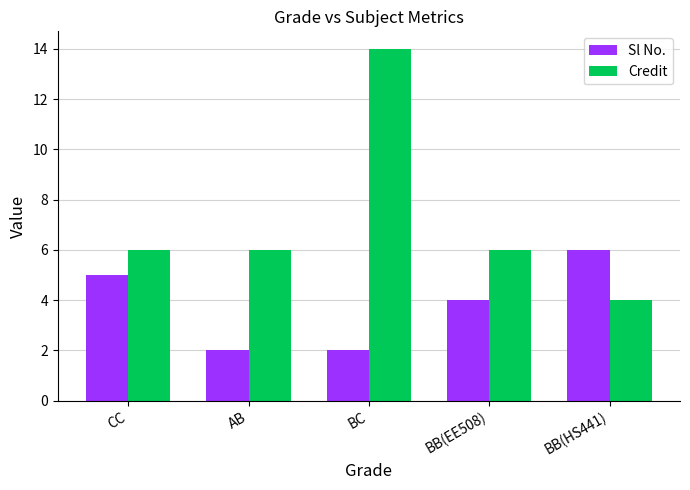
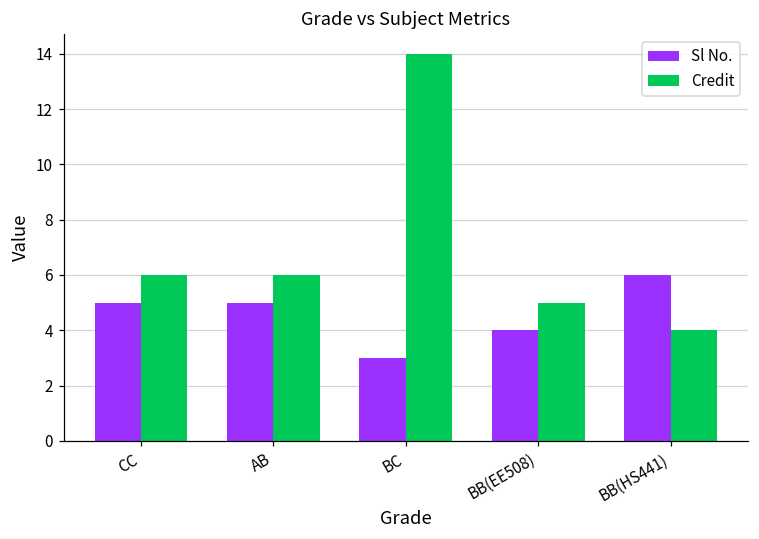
Sl No., AB: 2 -> 5
Sl No., BC: 2 -> 3
Credit, BB(EE508): 6 -> 5
